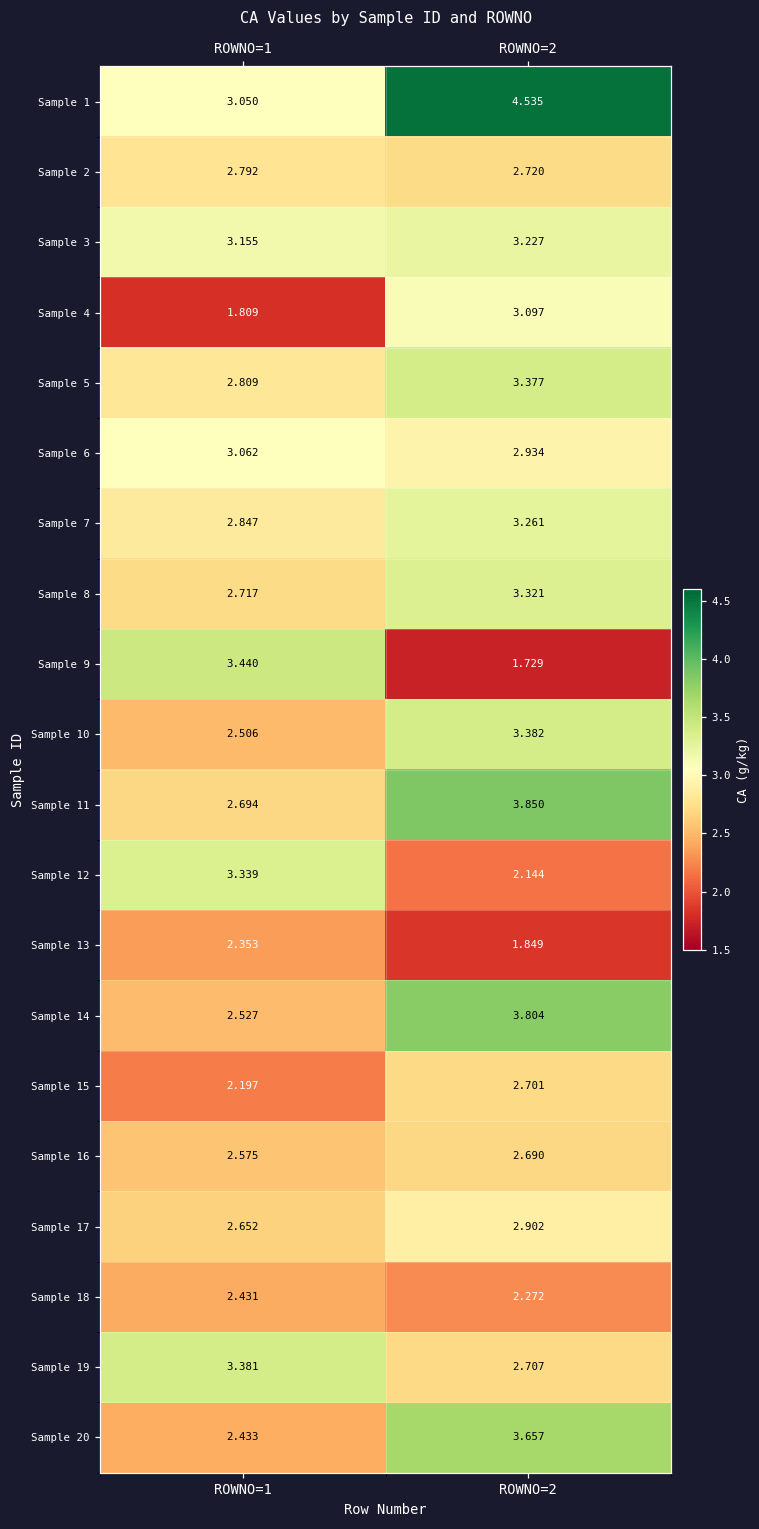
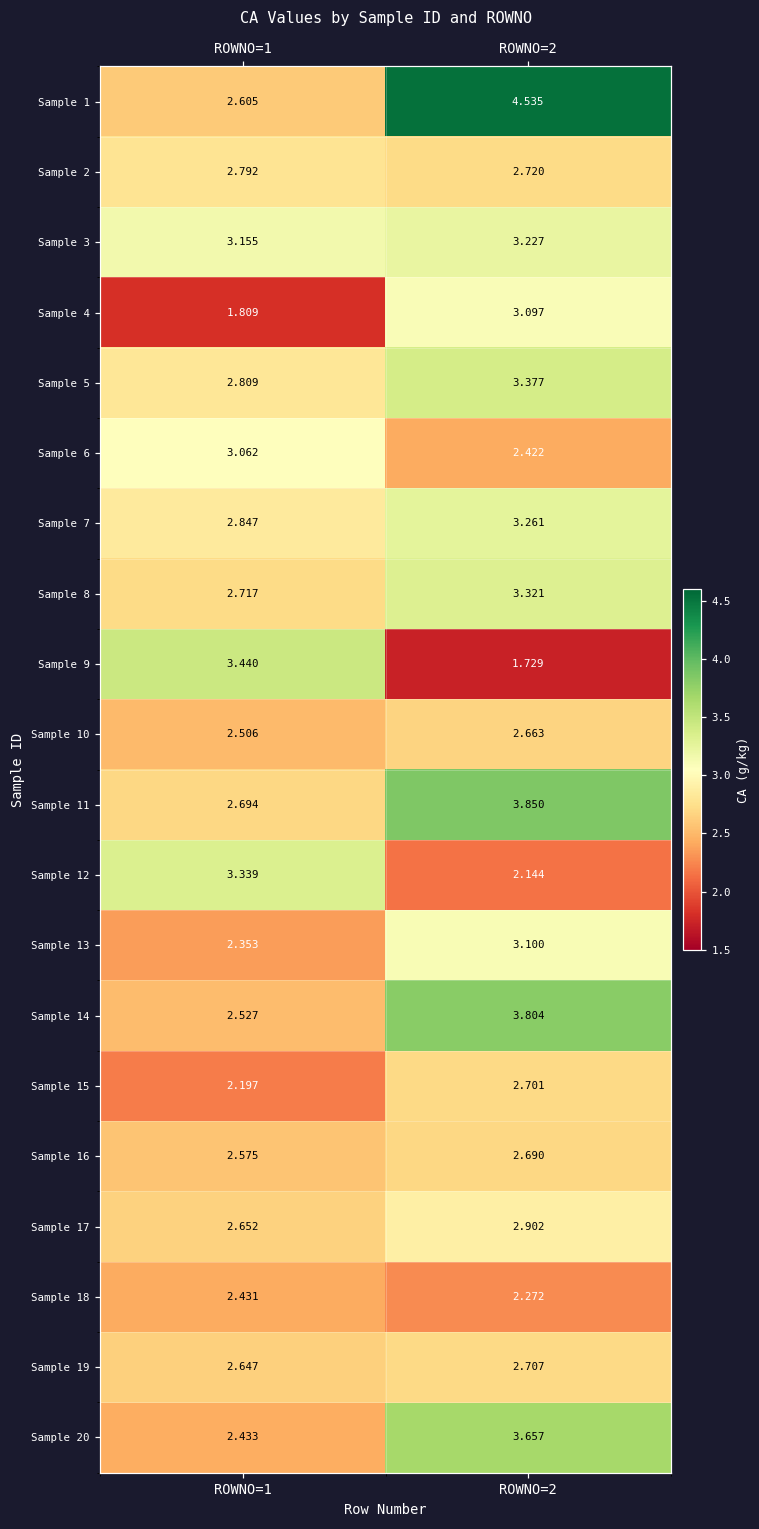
Sample 1, ROWNO=1: 3.050 -> 2.605
Sample 6, ROWNO=2: 2.934 -> 2.422
Sample 10, ROWNO=2: 3.382 -> 2.663
Sample 13, ROWNO=2: 1.849 -> 3.100
Sample 19, ROWNO=1: 3.381 -> 2.647
